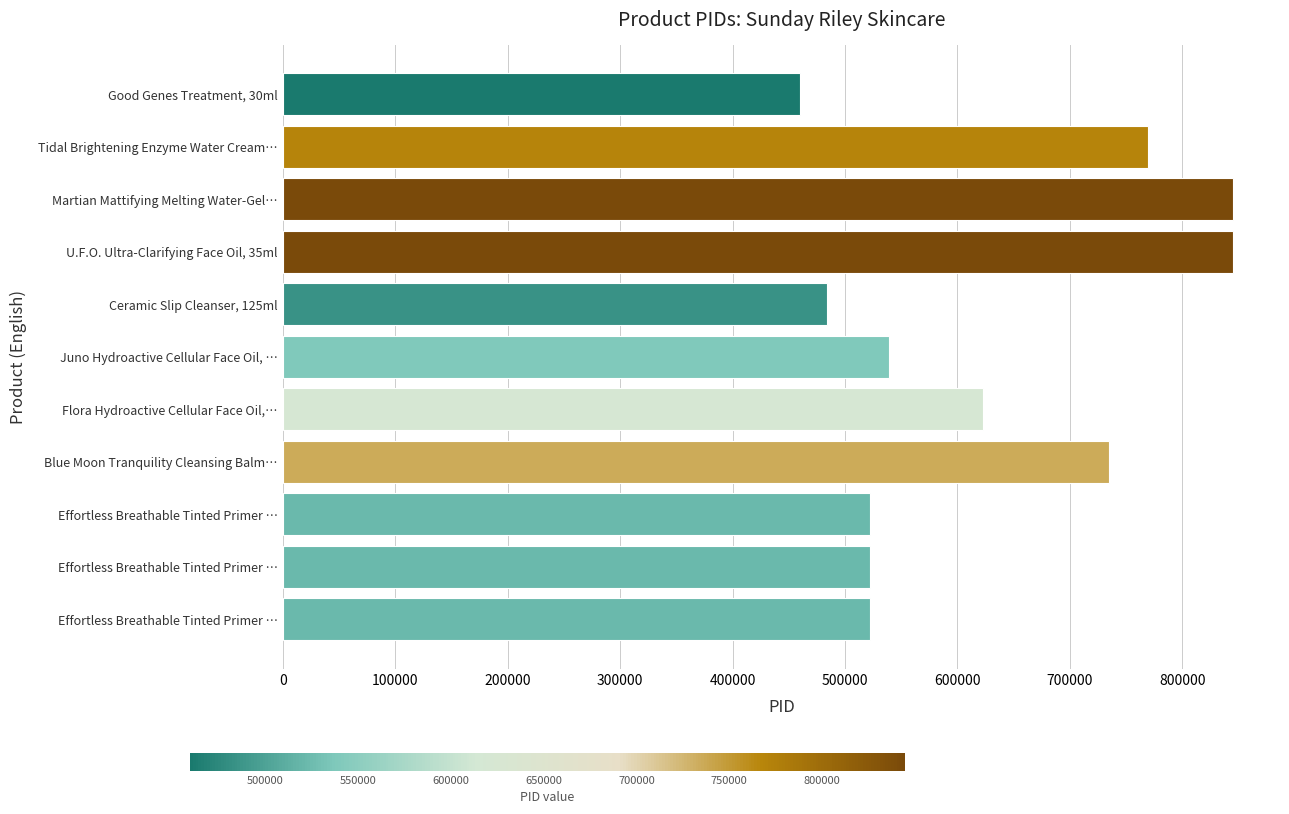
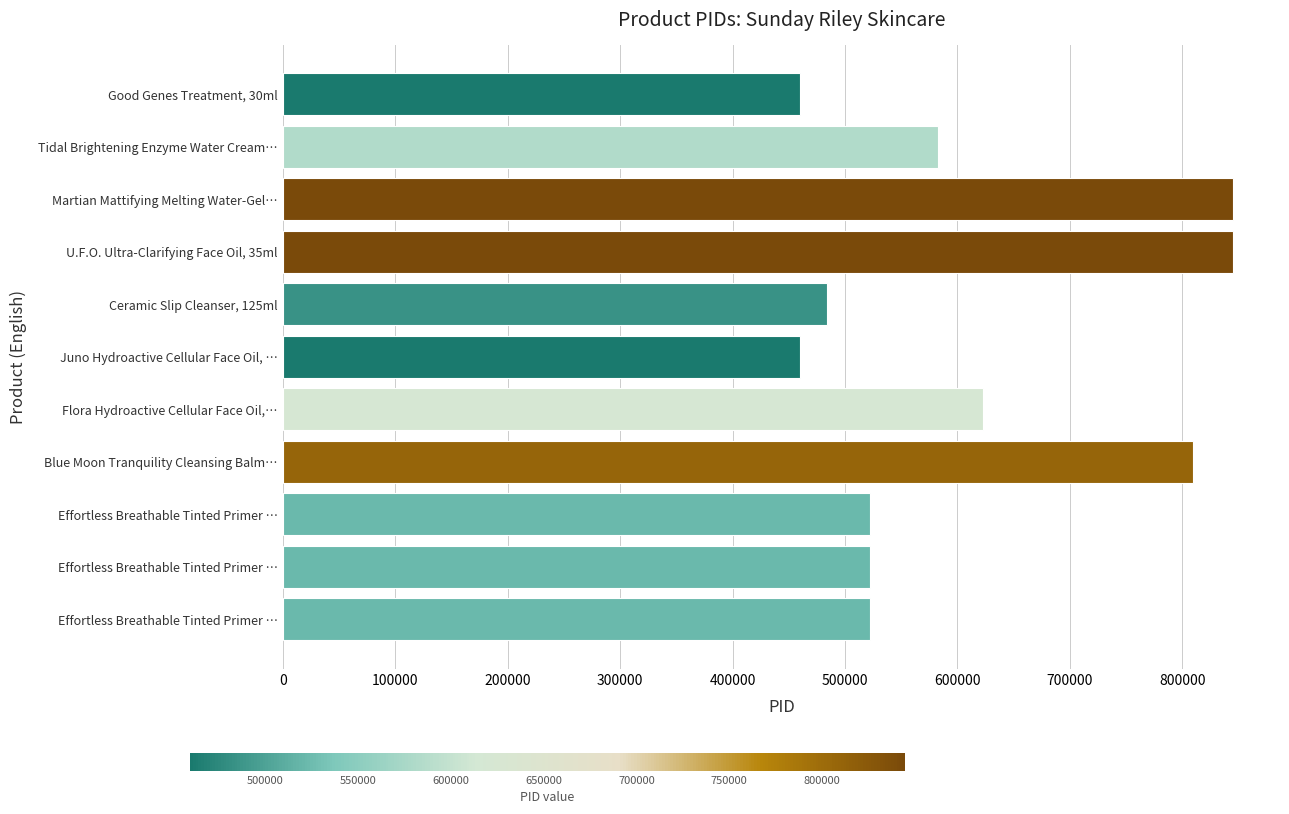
Tidal Brightening Enzyme Water Cream…: 770000 -> 583000
Juno Hydroactive Cellular Face Oil, …: 539000 -> 460000
Blue Moon Tranquility Cleansing Balm…: 735000 -> 809000
